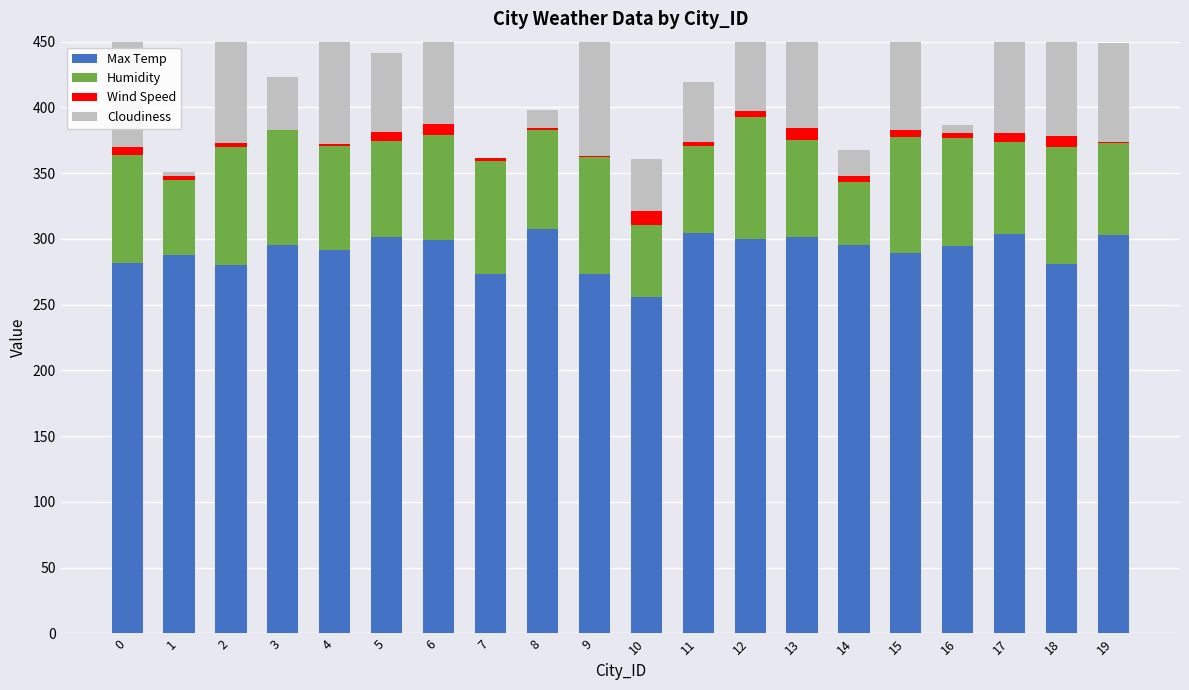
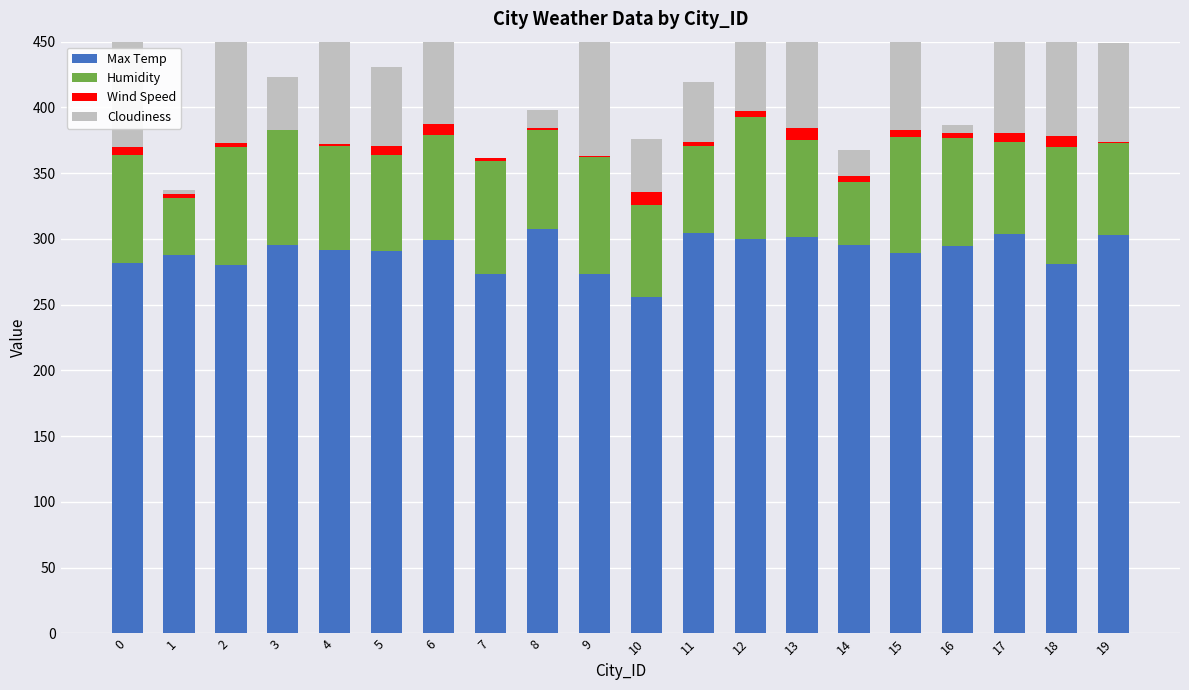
Humidity, 1: 57 -> 43
Max Temp, 5: 301 -> 291
Humidity, 10: 55 -> 70
